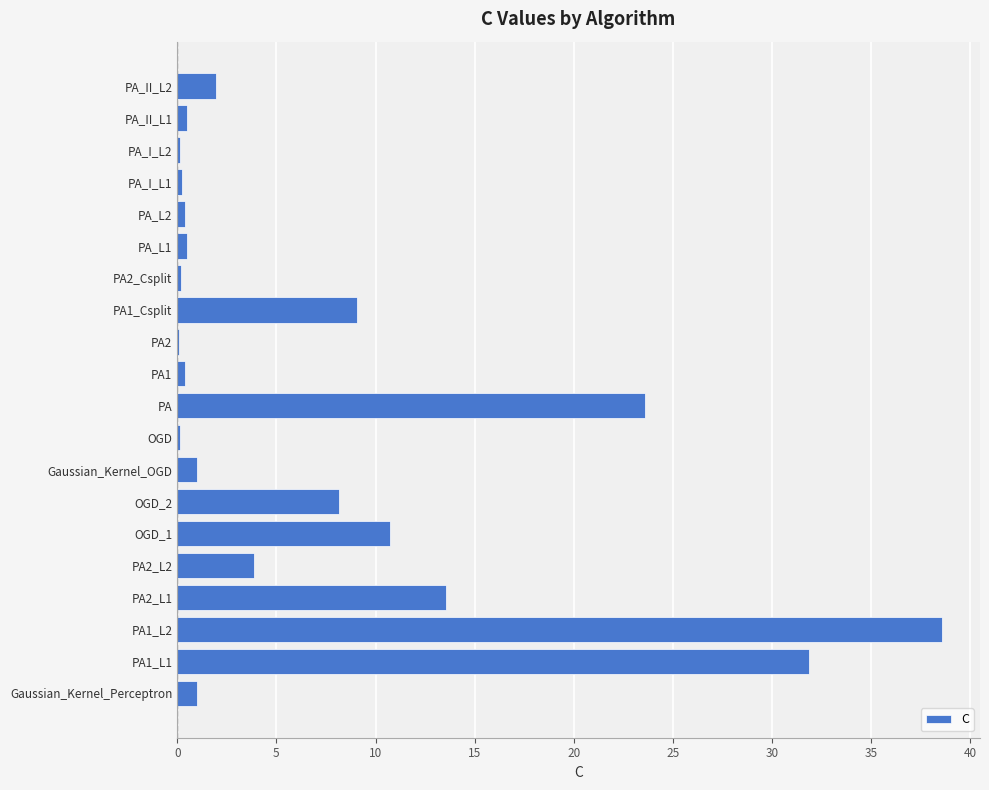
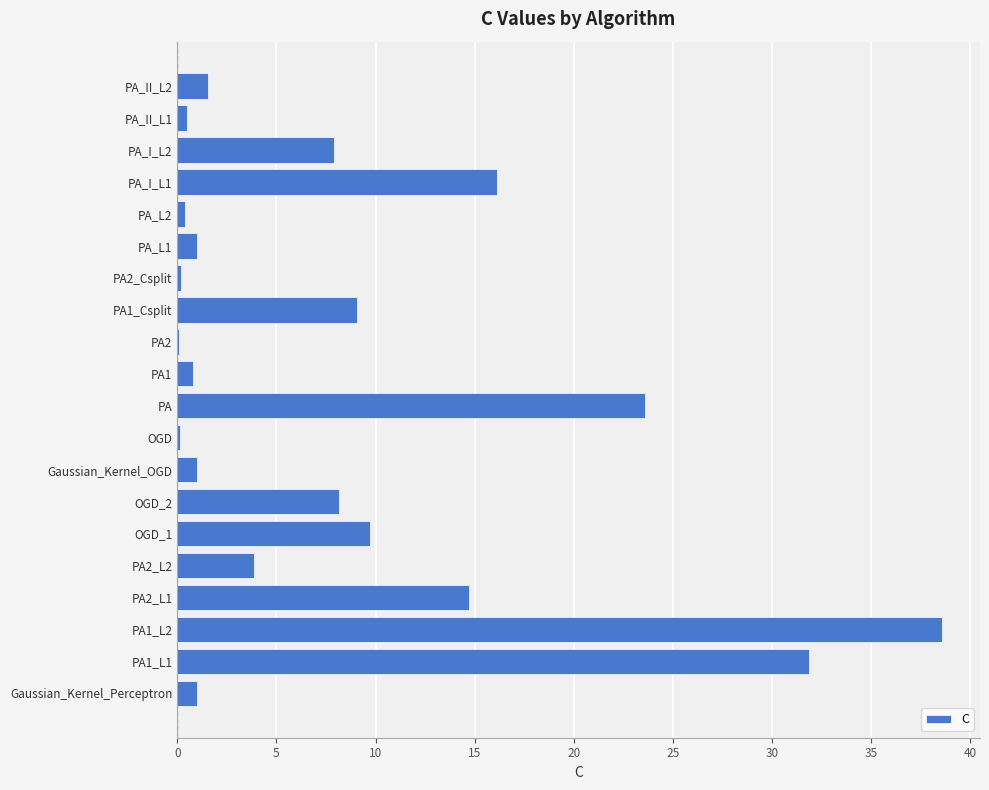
PA_II_L2: 2.0 -> 1.5
PA_I_L2: 0.1 -> 7.9
PA_I_L1: 0.2 -> 16.1
PA_L1: 0.5 -> 1.0
PA1: 0.4 -> 0.8
OGD_1: 10.7 -> 9.7
PA2_L1: 13.6 -> 14.7
